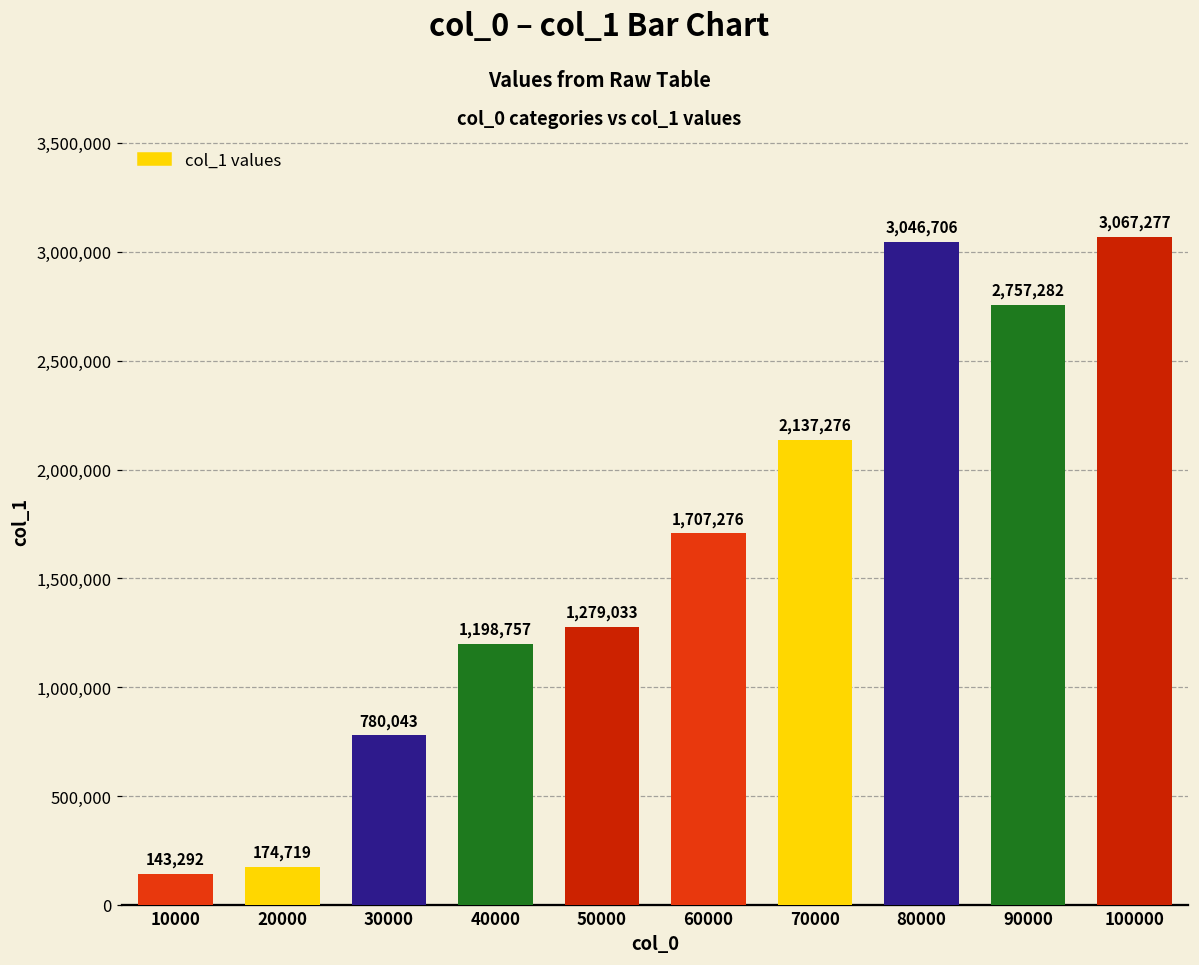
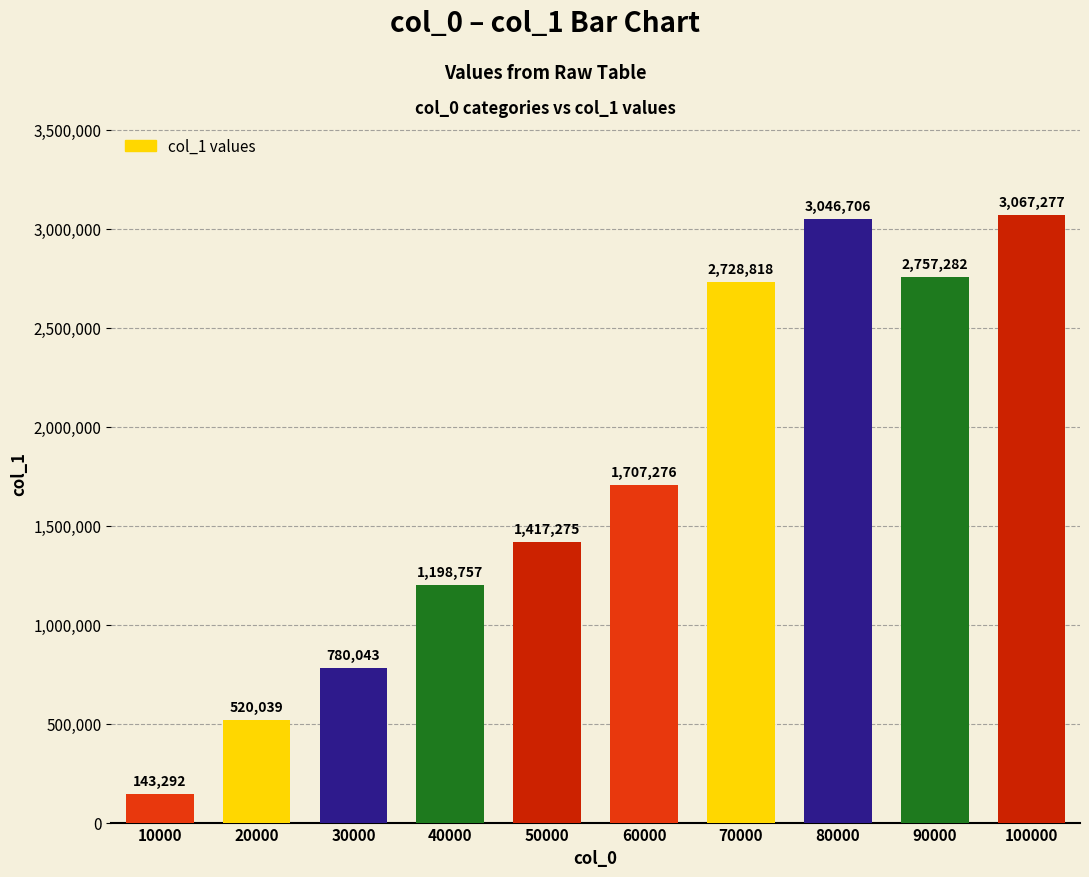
20000: 174,719 -> 520,039
50000: 1,279,033 -> 1,417,275
70000: 2,137,276 -> 2,728,818
